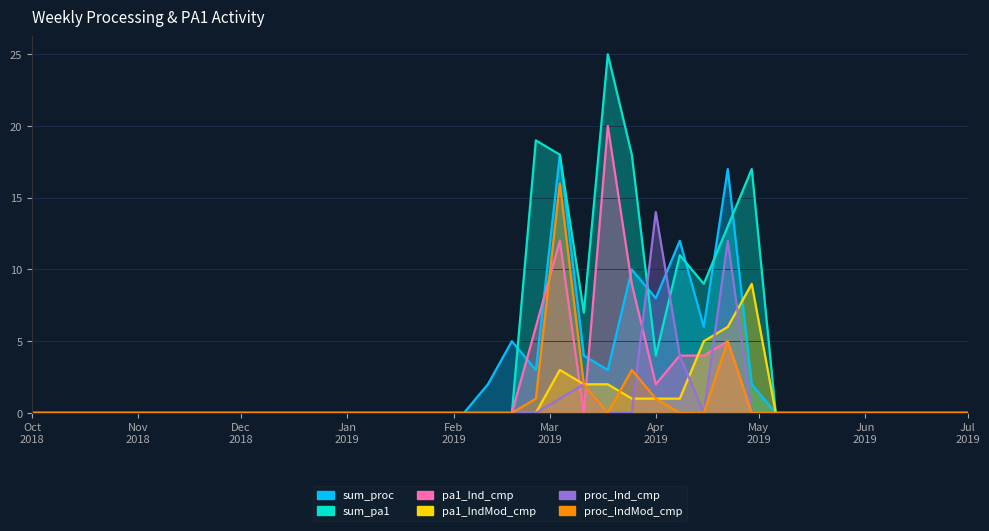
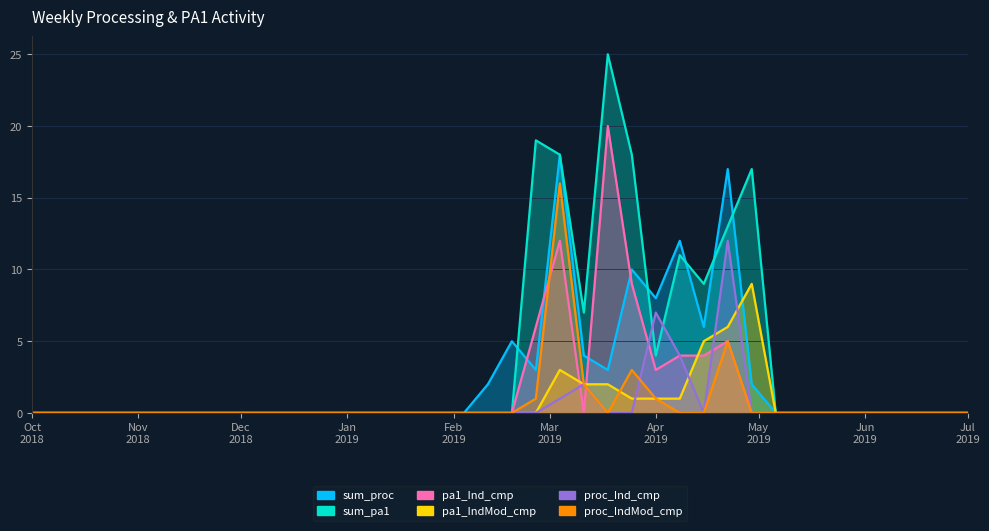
pa1_Ind_cmp, Apr 2019: 2 -> 3
proc_Ind_cmp, Apr 2019: 14 -> 7
